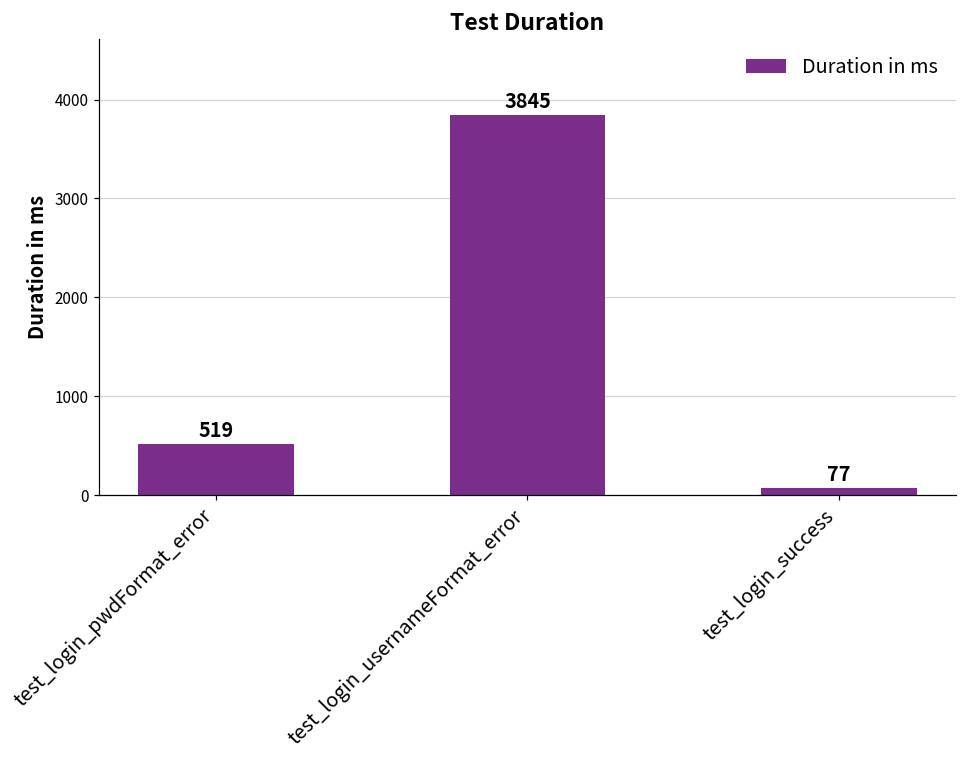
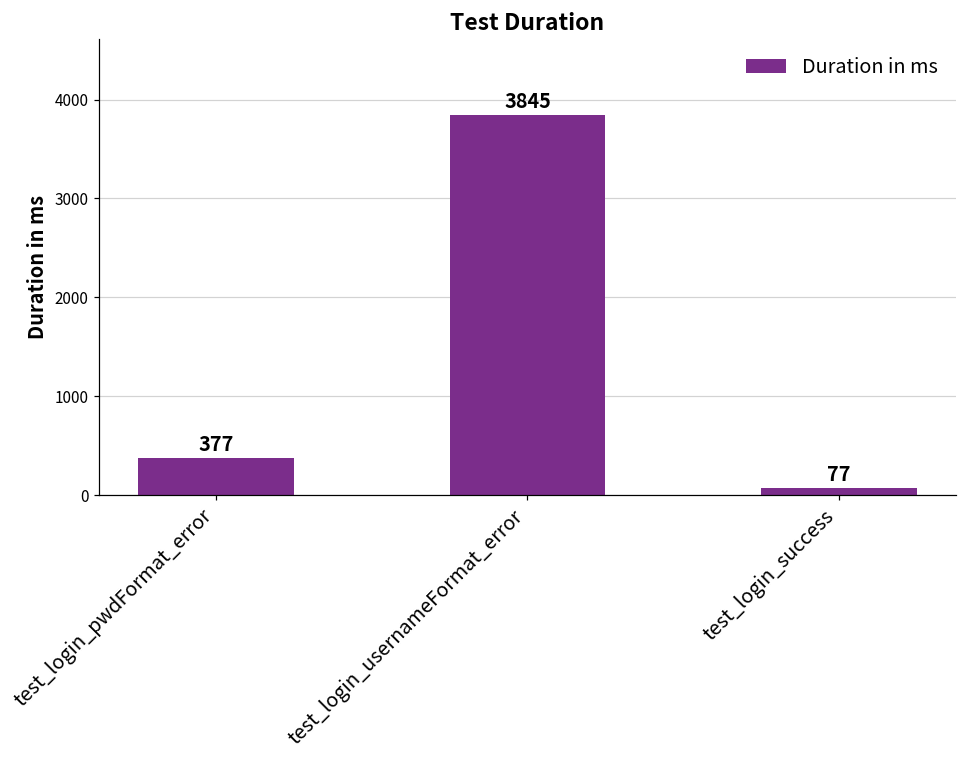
test_login_pwdFormat_error: 519 -> 377
